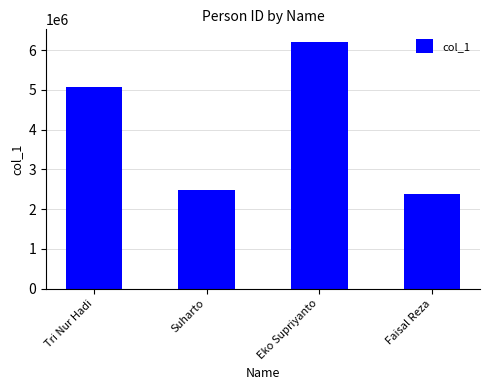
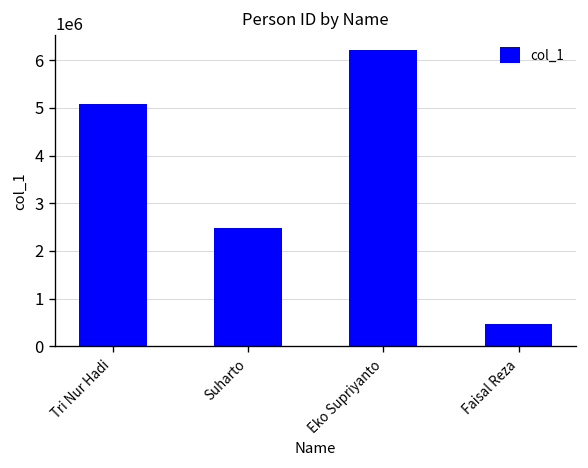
Faisal Reza: 2400000 -> 500000
